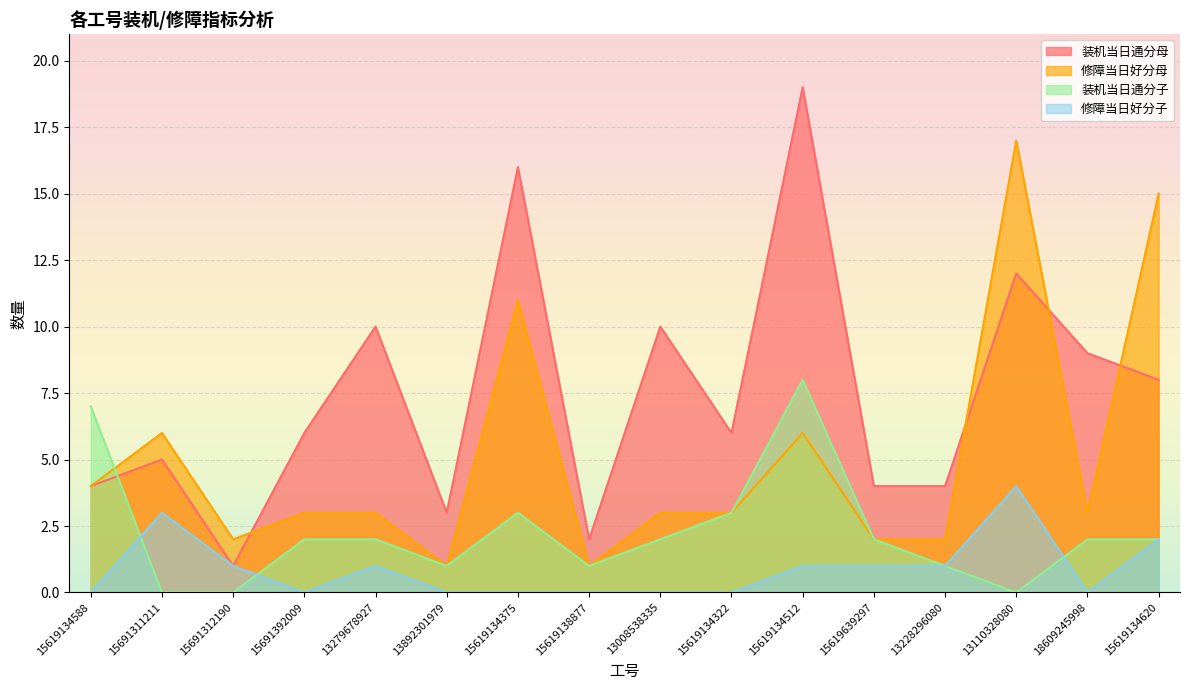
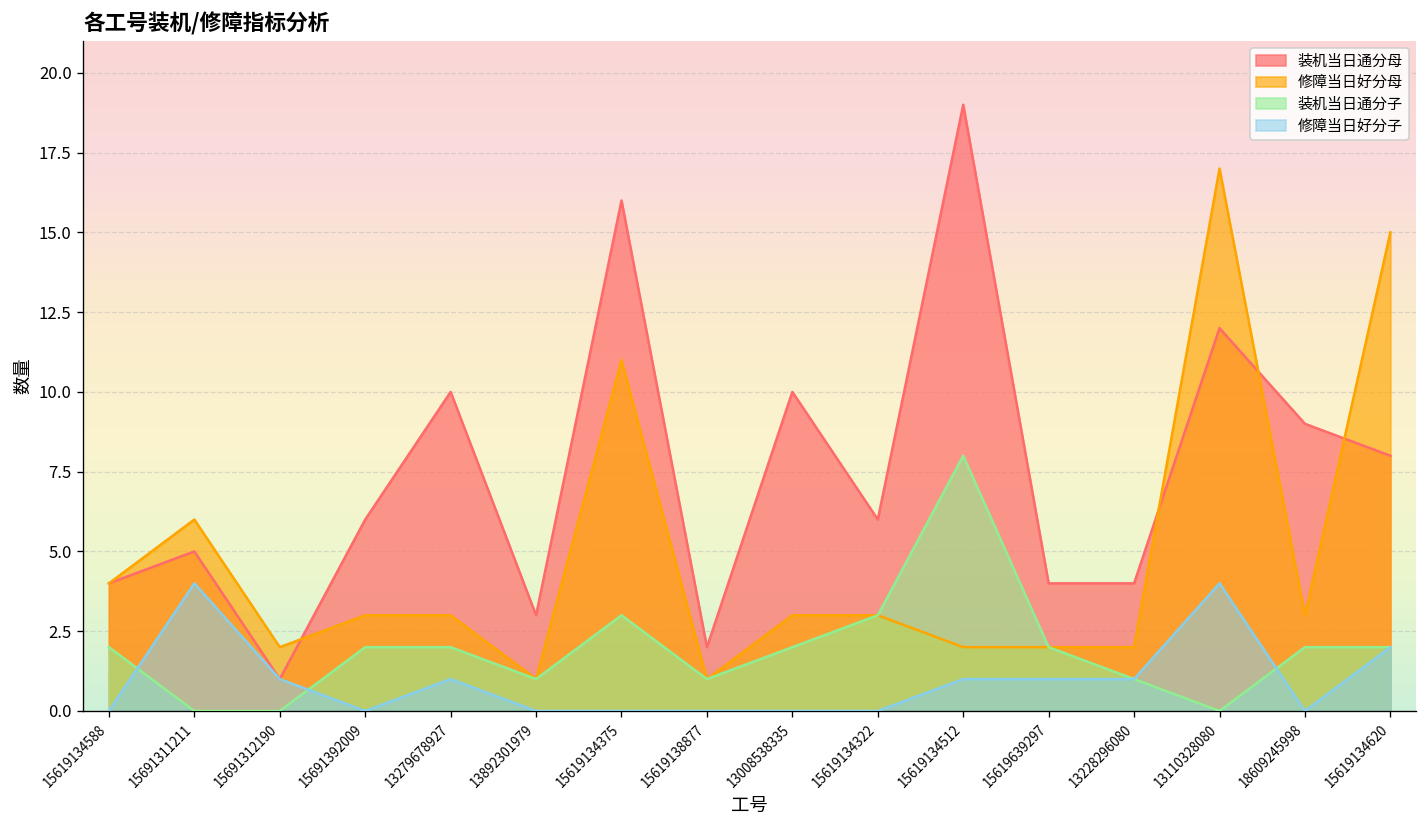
装机当日通分子, 15619134588: 7 -> 2
修障当日好分子, 15691311211: 3 -> 4
修障当日好分母, 15619134512: 6 -> 2
